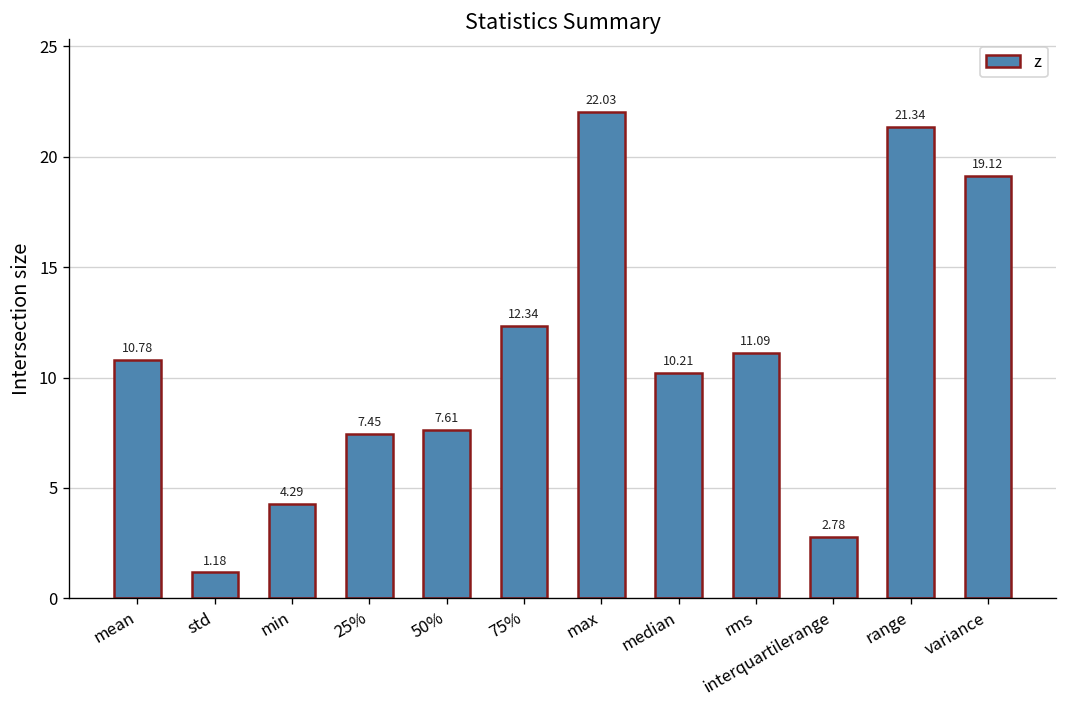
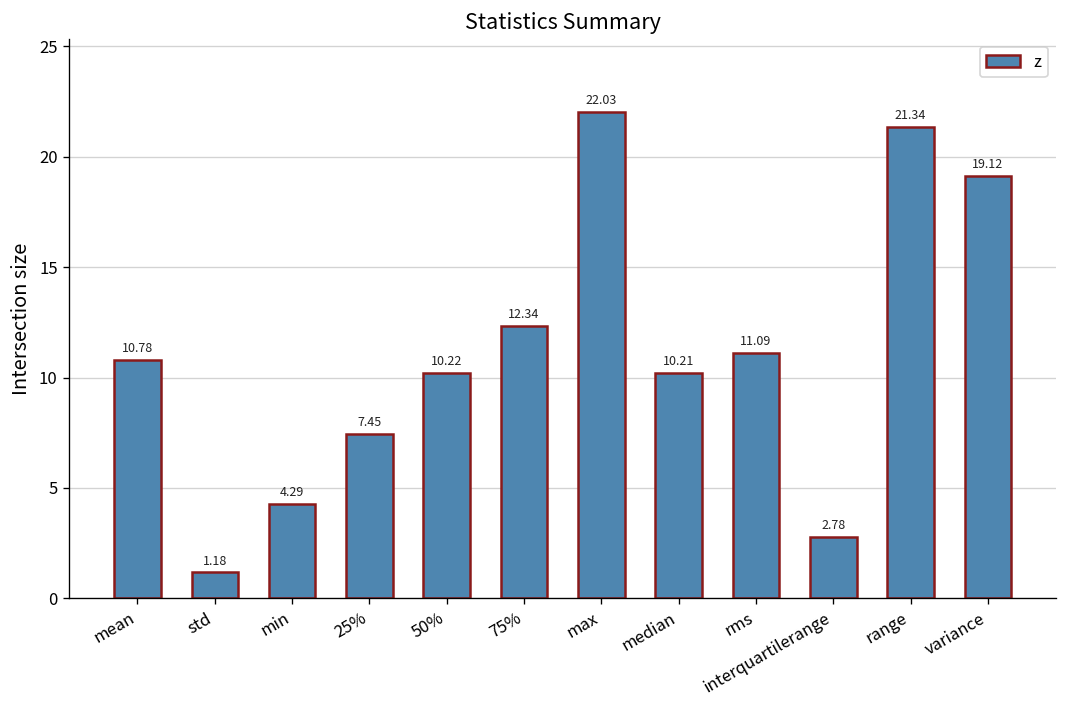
50%: 7.61 -> 10.22
